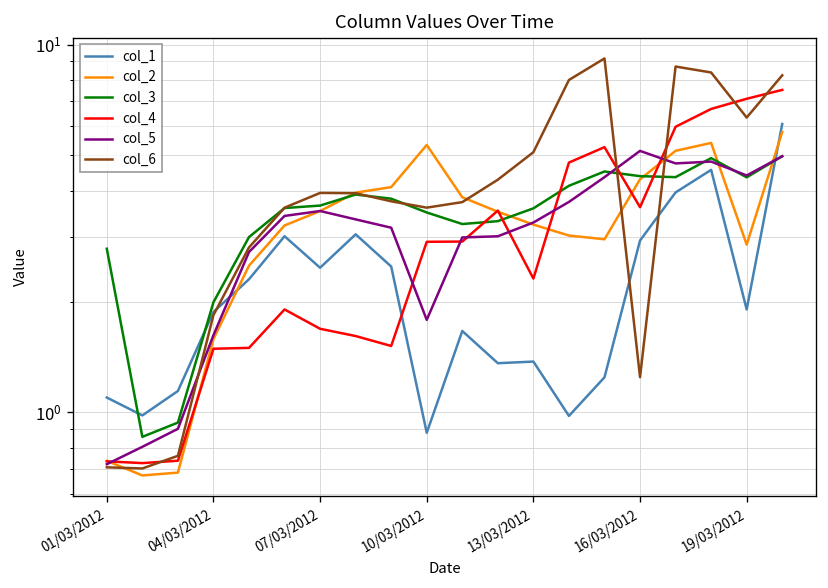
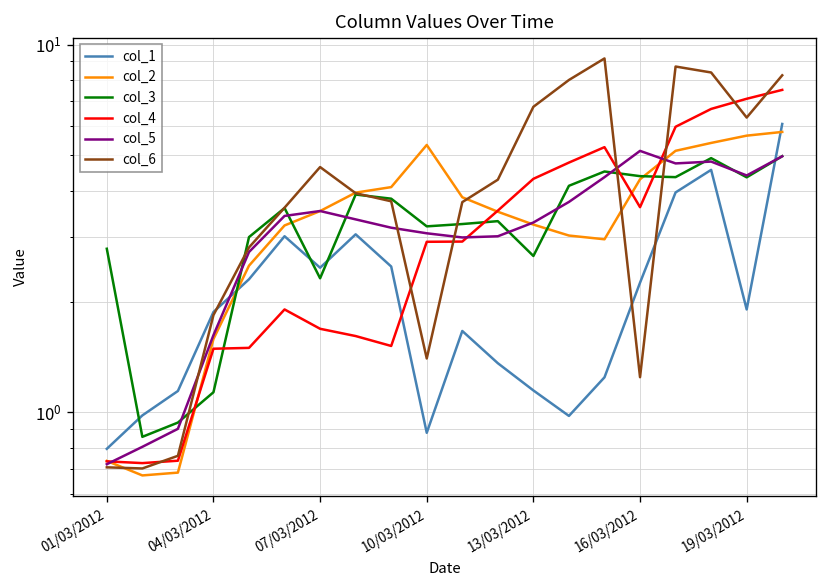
col_1, 01/03/2012: 1.10 -> 0.80
col_3, 04/03/2012: 2.0 -> 1.13
col_3, 07/03/2012: 3.6 -> 2.3
col_6, 07/03/2012: 3.9 -> 4.6
col_3, 10/03/2012: 3.5 -> 3.2
col_5, 10/03/2012: 1.8 -> 3.1
col_6, 10/03/2012: 3.6 -> 1.4
col_1, 13/03/2012: 1.4 -> 1.15
col_3, 13/03/2012: 3.6 -> 2.7
col_4, 13/03/2012: 2.3 -> 4.3
col_6, 13/03/2012: 5.1 -> 6.8
col_1, 16/03/2012: 2.9 -> 2.3
col_2, 19/03/2012: 2.9 -> 5.7
